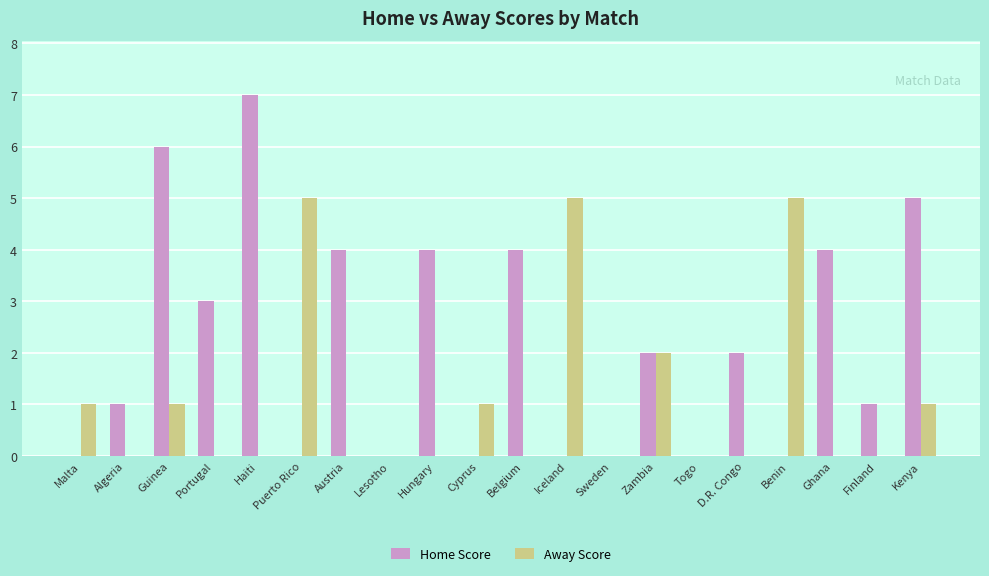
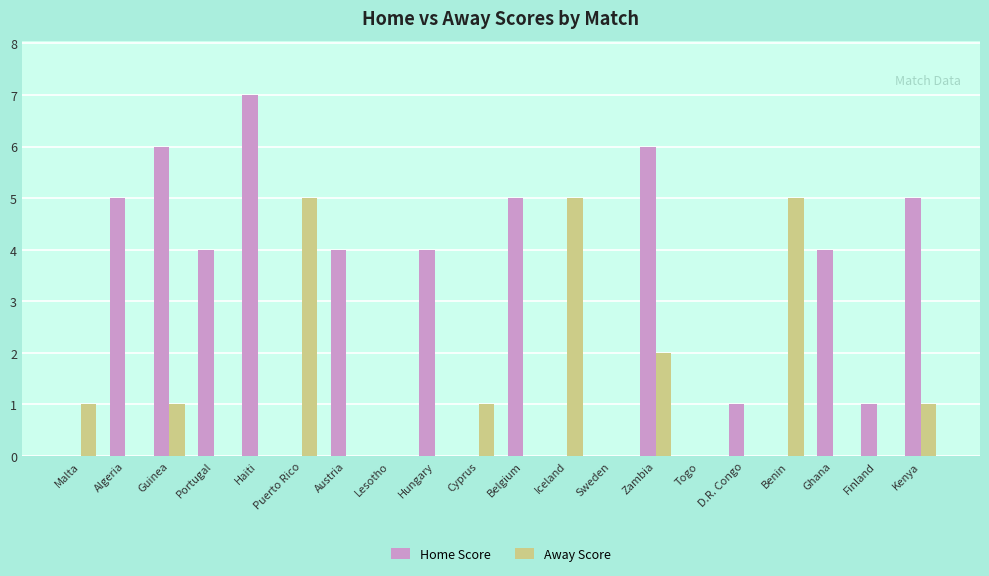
Home Score, Algeria: 1 -> 5
Home Score, Portugal: 3 -> 4
Home Score, Belgium: 4 -> 5
Home Score, Zambia: 2 -> 6
Home Score, D.R. Congo: 2 -> 1
